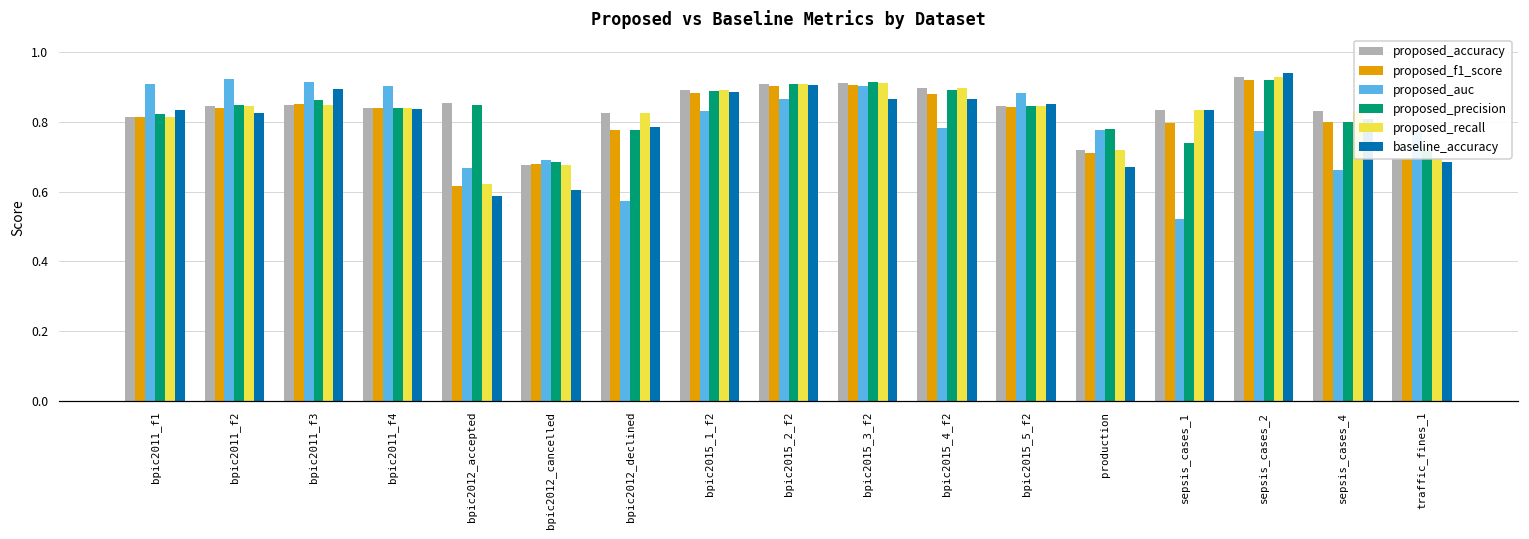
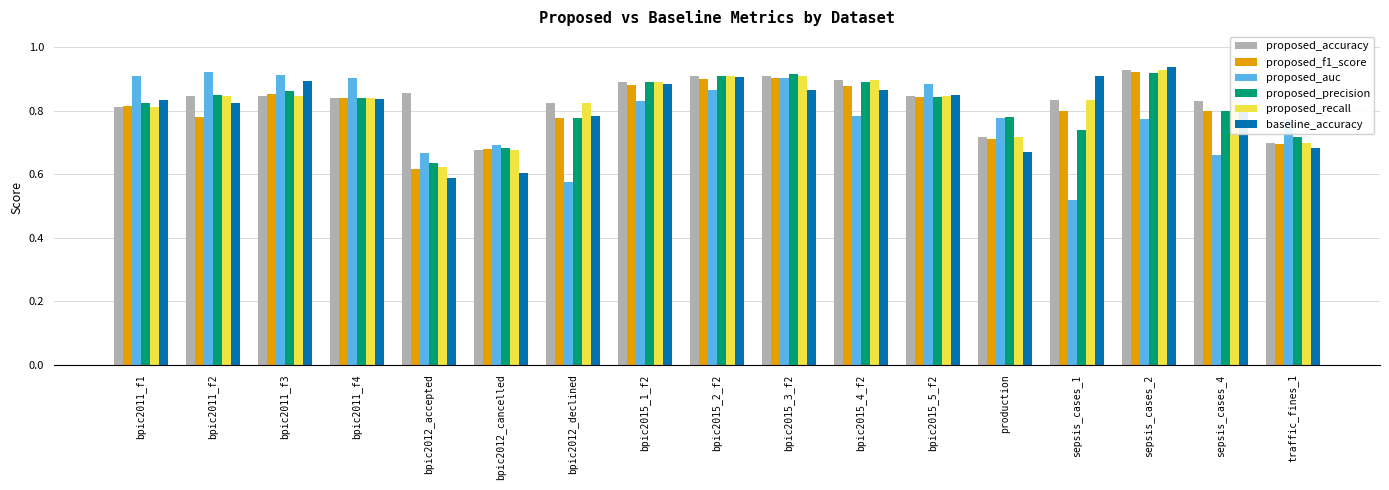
proposed_f1_score, bpic2011_f2: 0.84 -> 0.78
proposed_precision, bpic2012_accepted: 0.85 -> 0.63
baseline_accuracy, sepsis_cases_1: 0.83 -> 0.91
